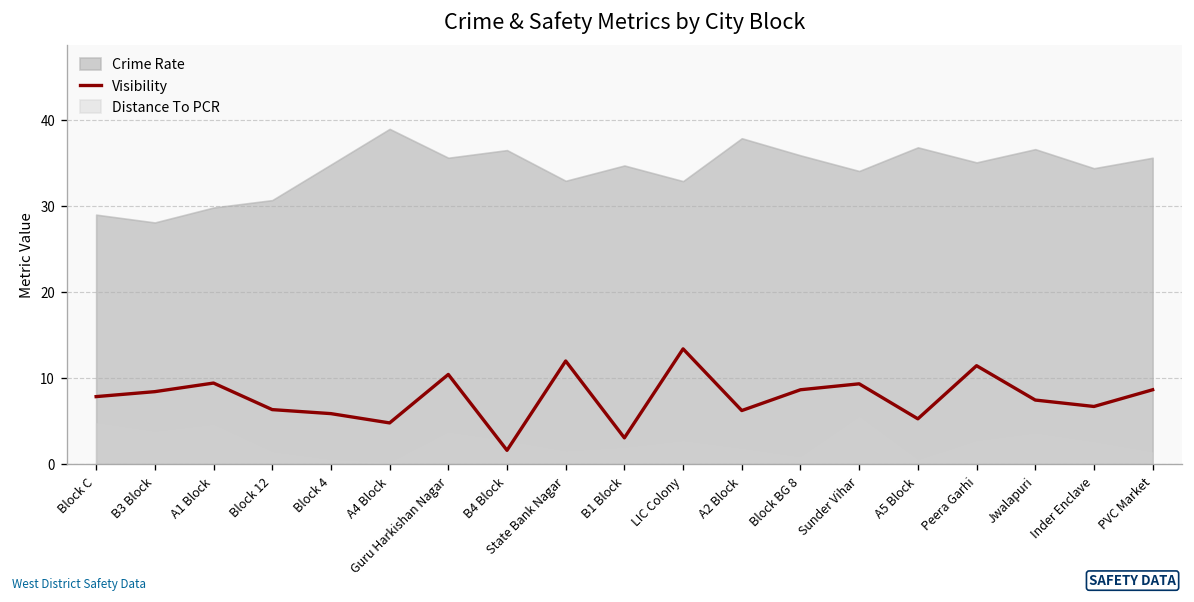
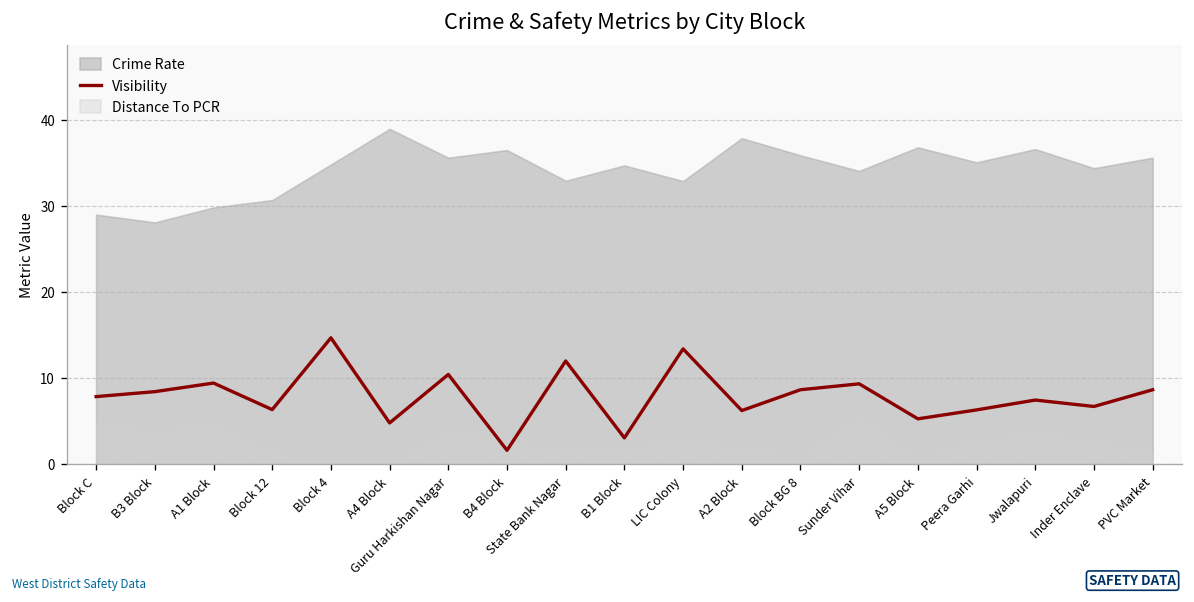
Visibility, Block 4: 6 -> 15
Visibility, Peera Garhi: 11 -> 6
